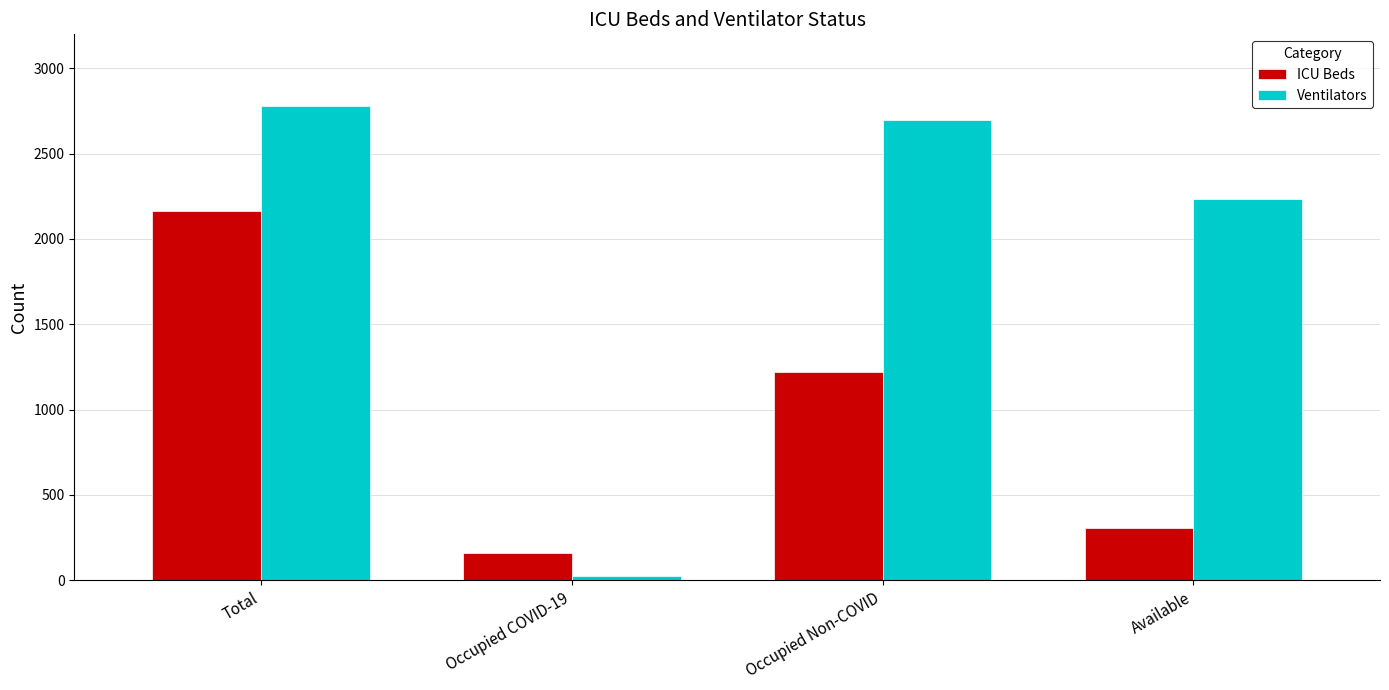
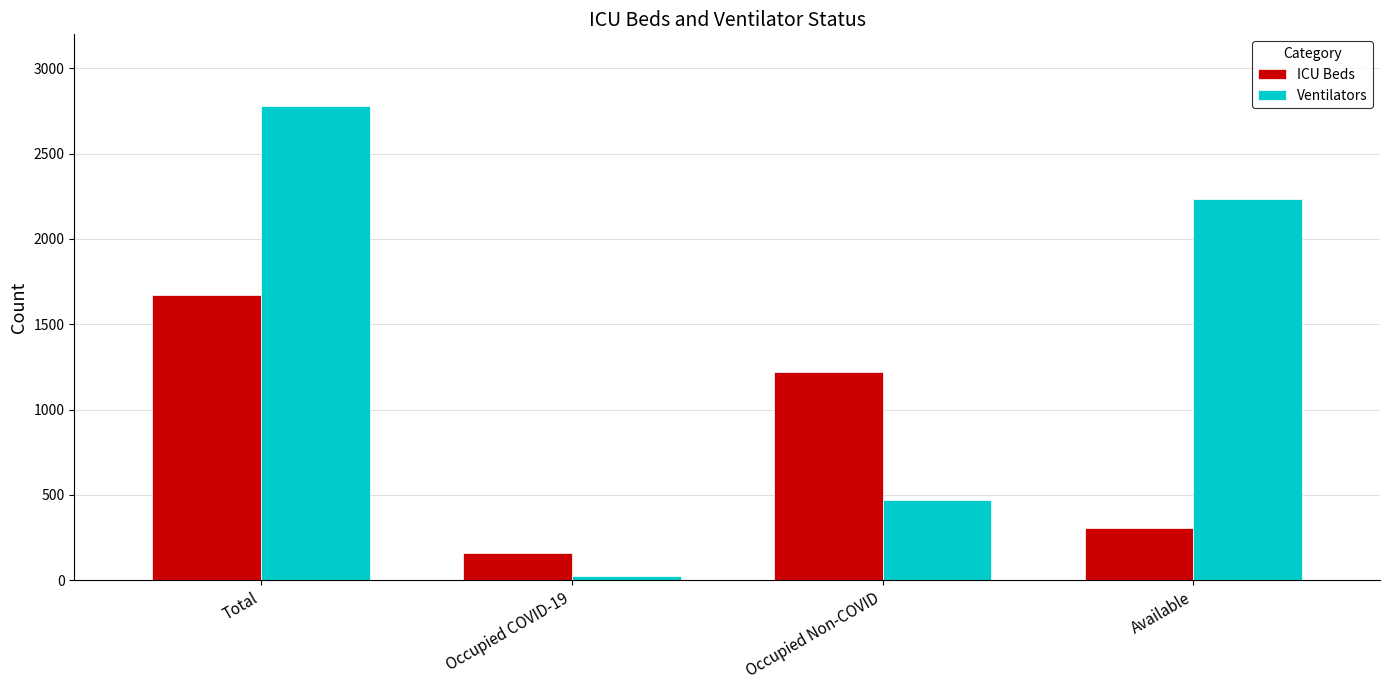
ICU Beds, Total: 2170 -> 1670
Ventilators, Occupied Non-COVID: 2700 -> 470
